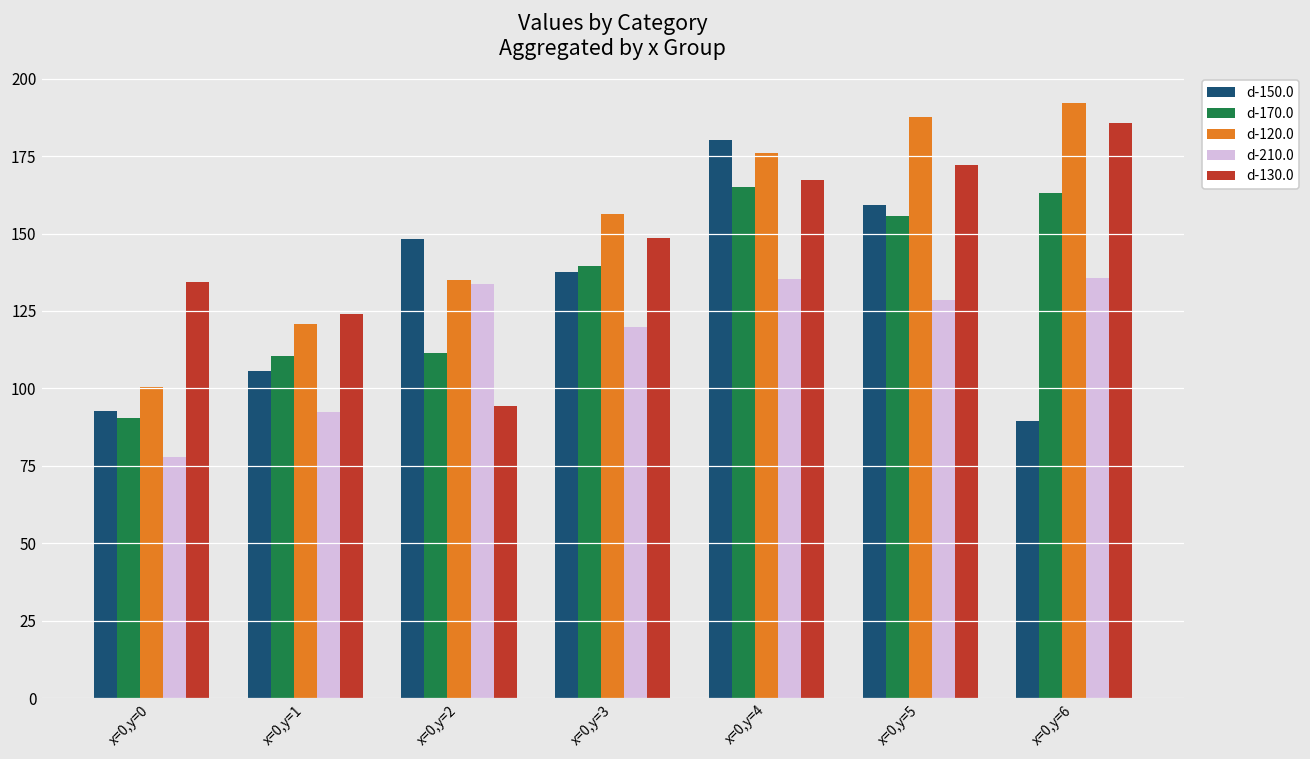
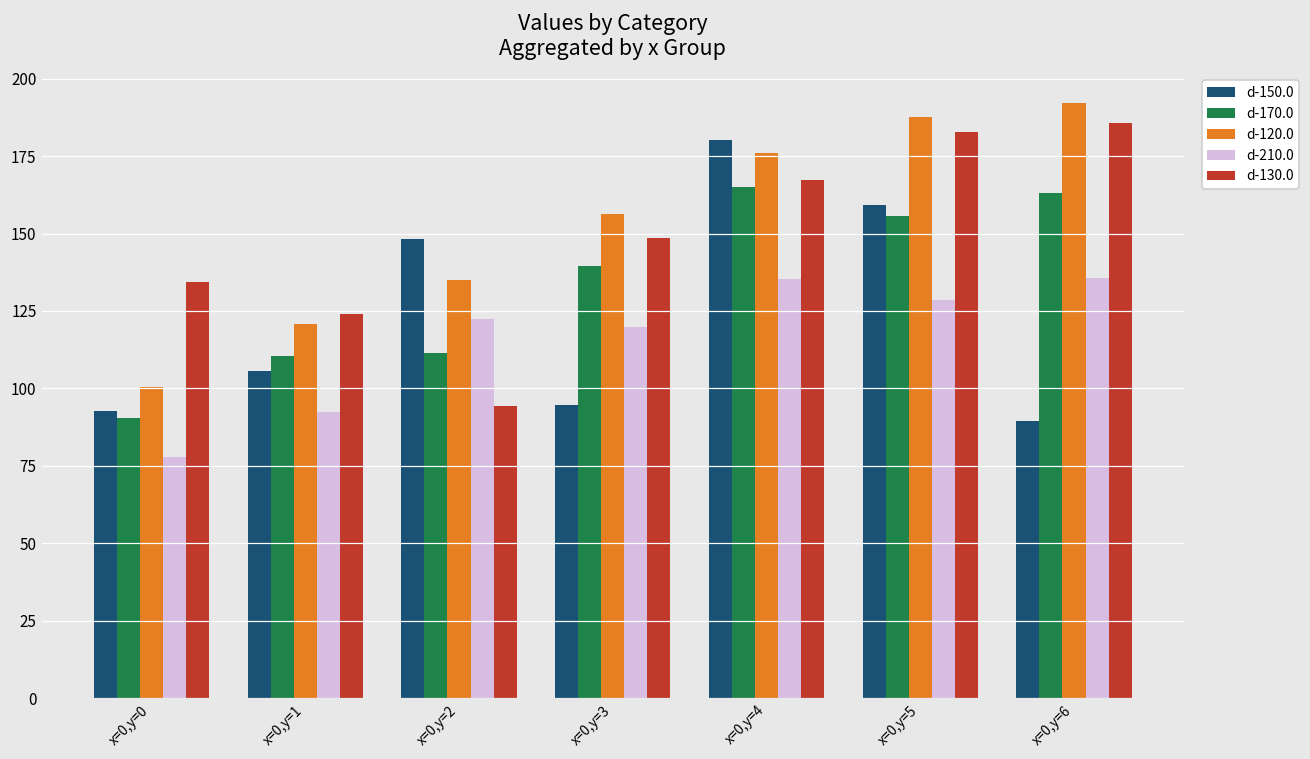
d-210.0, x=0,y=2: 134 -> 122
d-150.0, x=0,y=3: 138 -> 95
d-130.0, x=0,y=5: 172 -> 183
